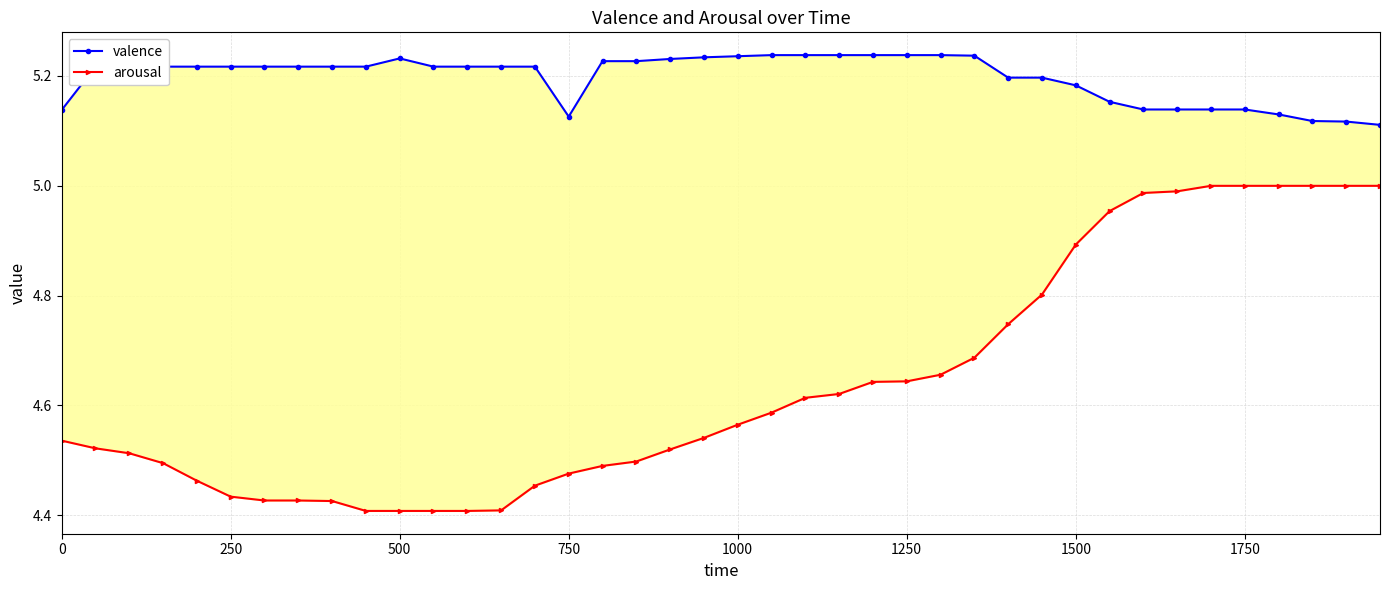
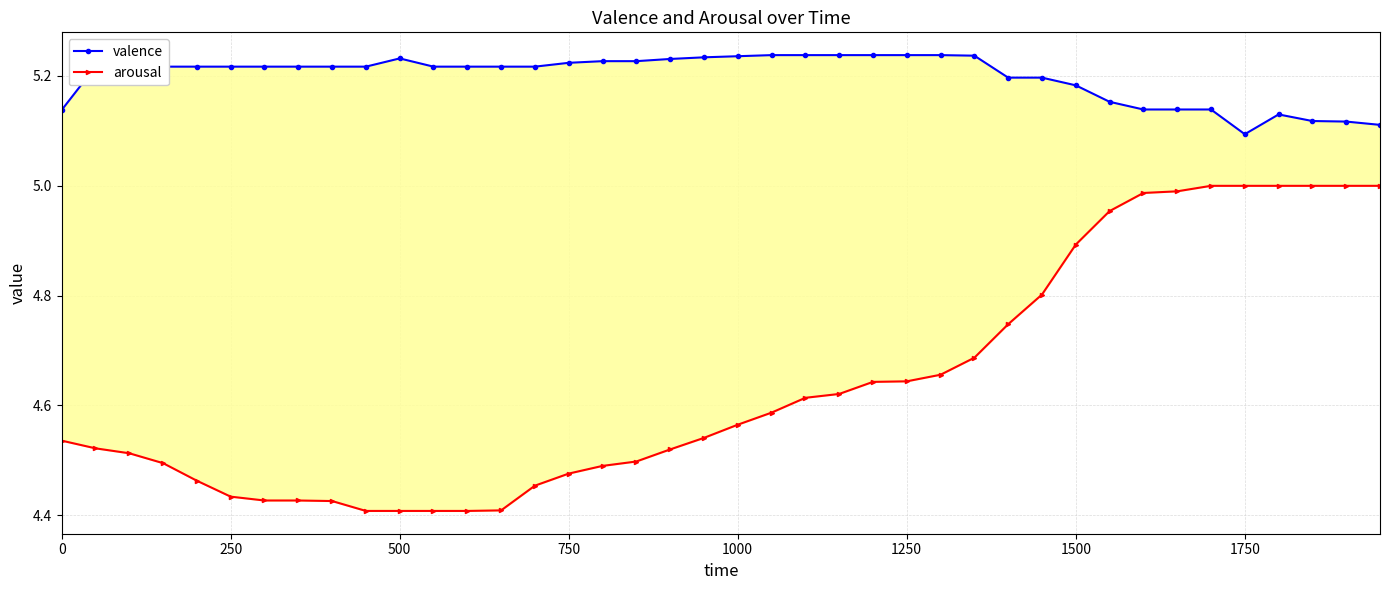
valence, 750: 5.13 -> 5.22
valence, 1750: 5.14 -> 5.09
